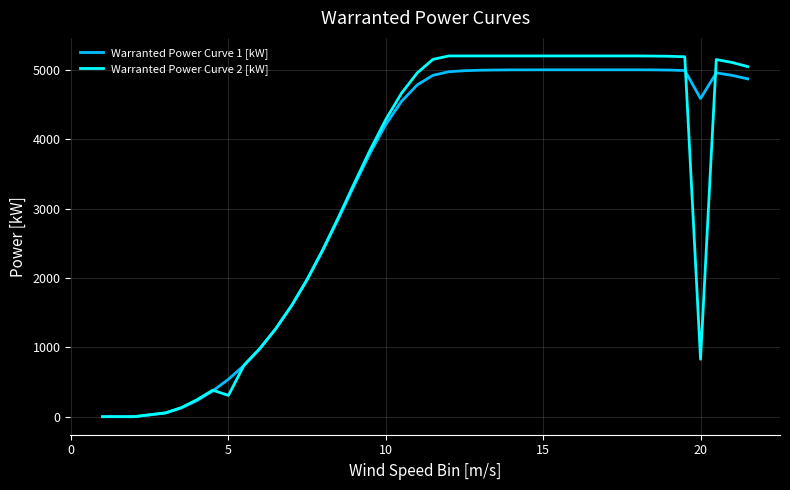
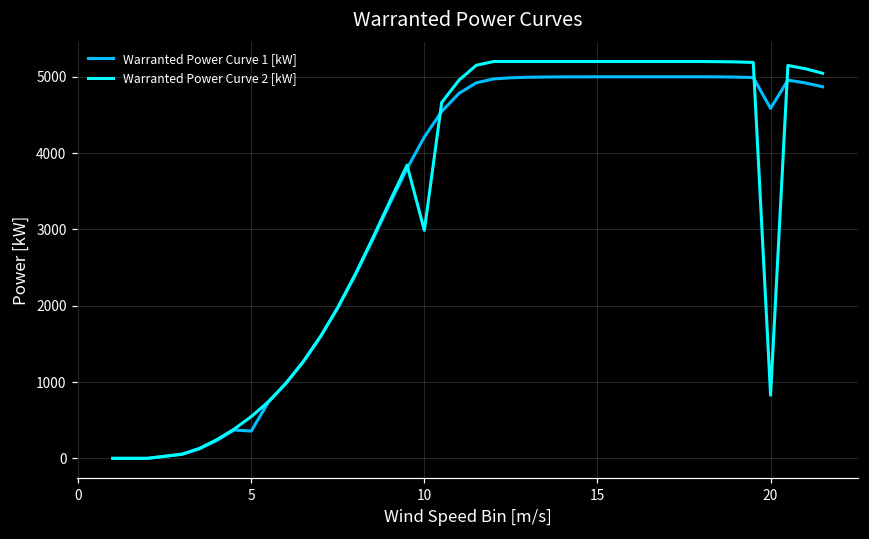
Warranted Power Curve 1 [kW], 5: 500 -> 400
Warranted Power Curve 2 [kW], 5: 300 -> 500
Warranted Power Curve 2 [kW], 10: 4300 -> 3000
